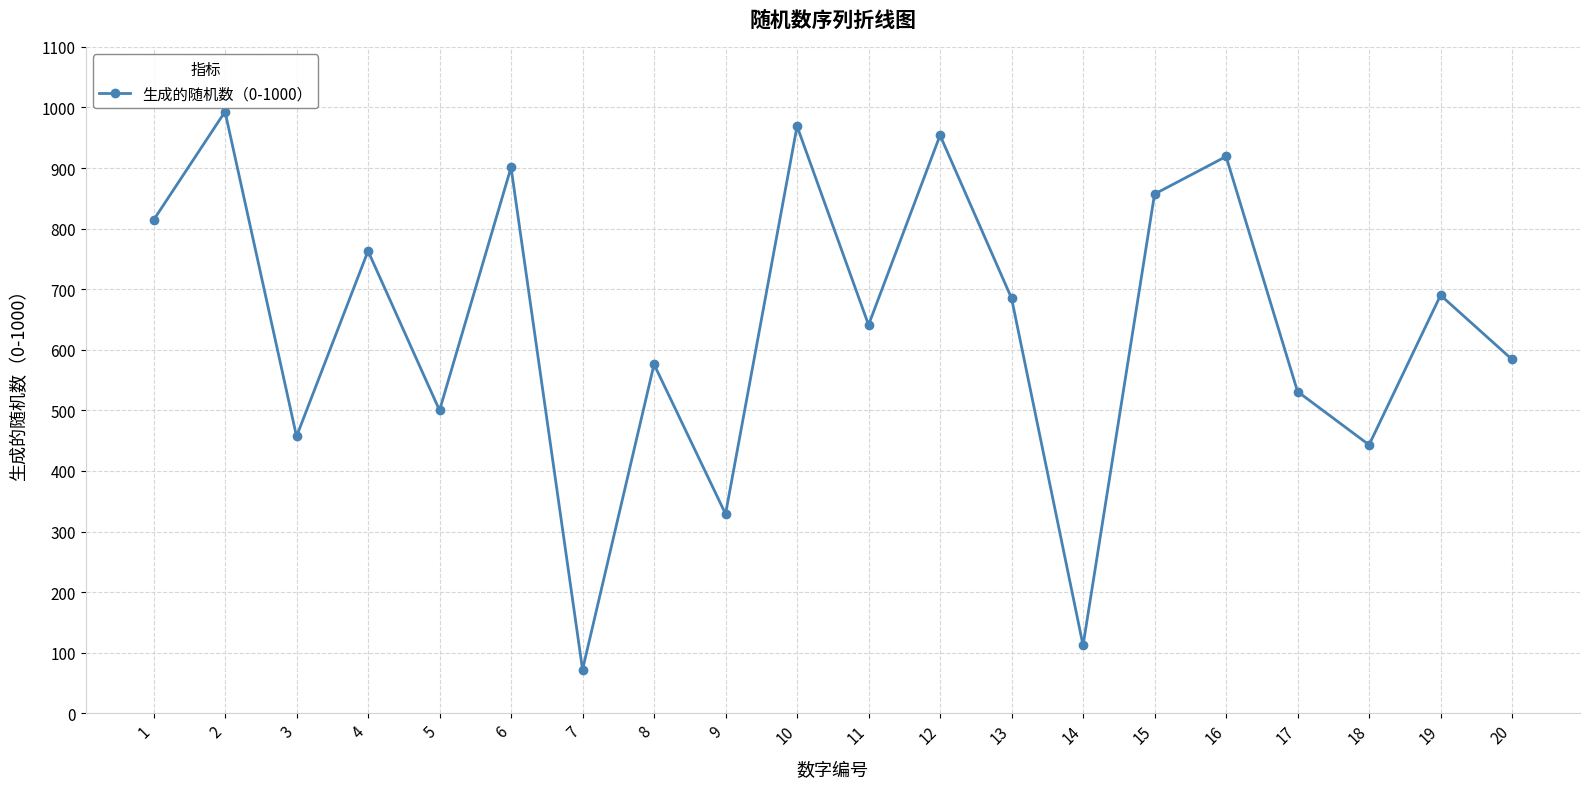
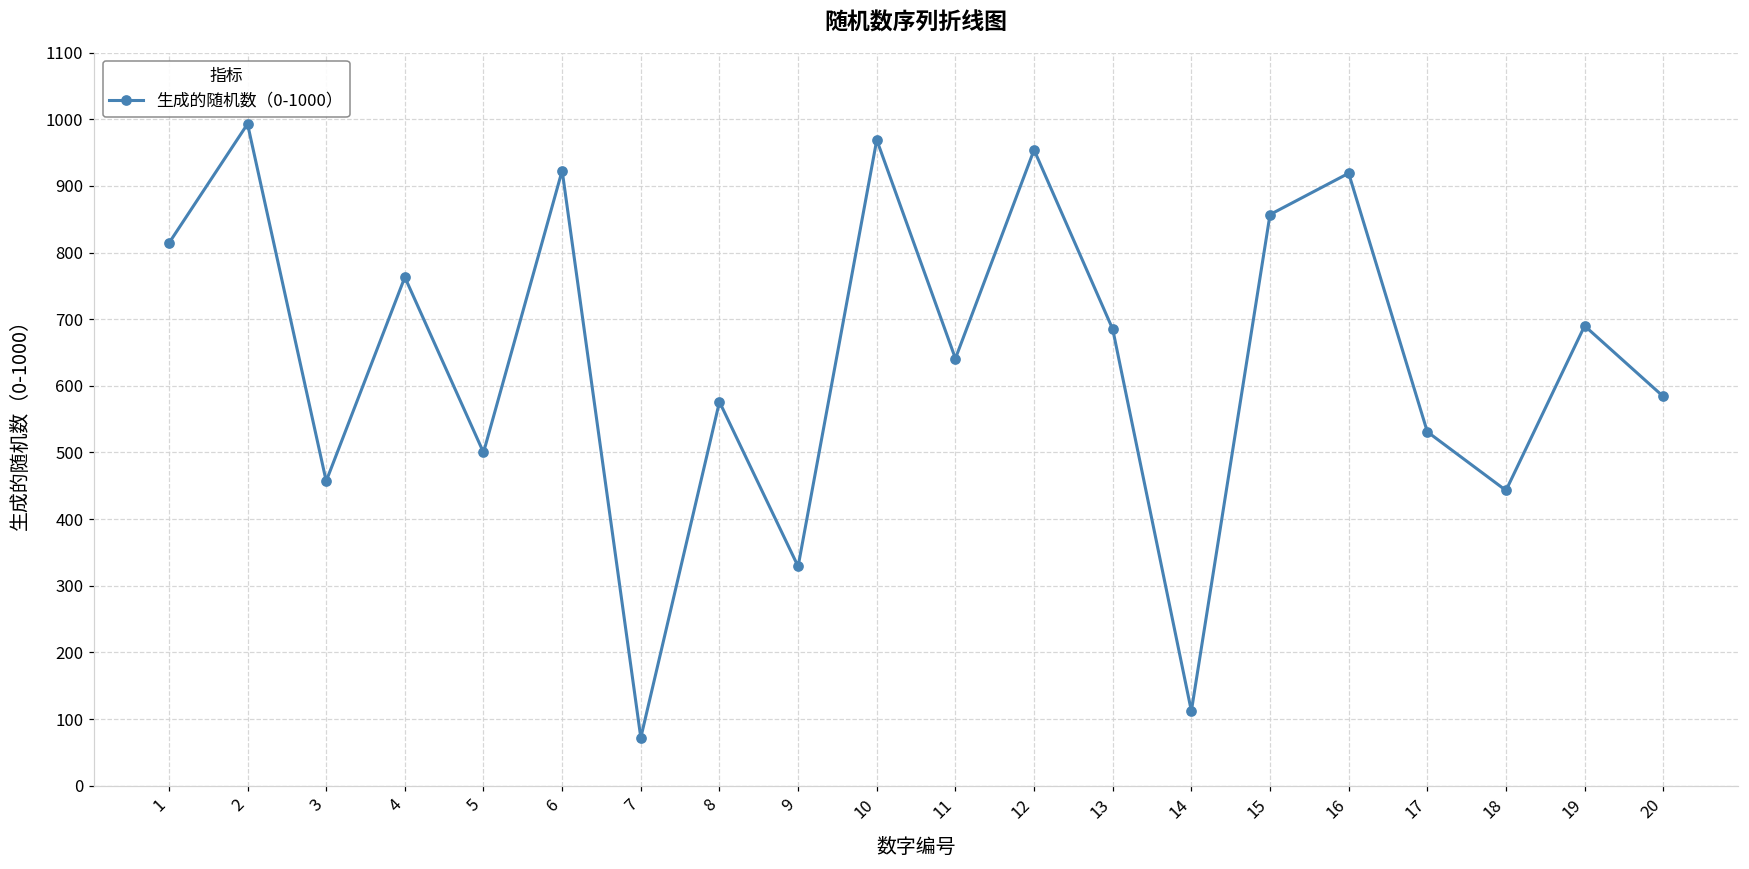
6: 900 -> 920
